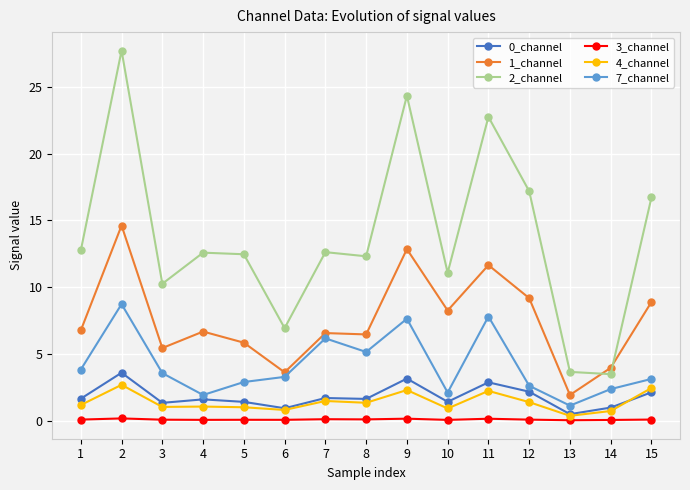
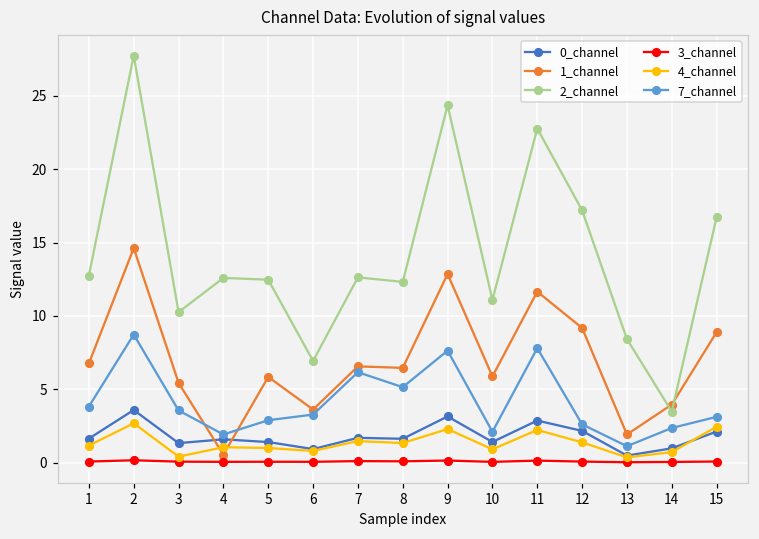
4_channel, 3: 1.0 -> 0.4
1_channel, 4: 6.7 -> 0.5
1_channel, 10: 8.2 -> 5.9
2_channel, 13: 3.6 -> 8.4
